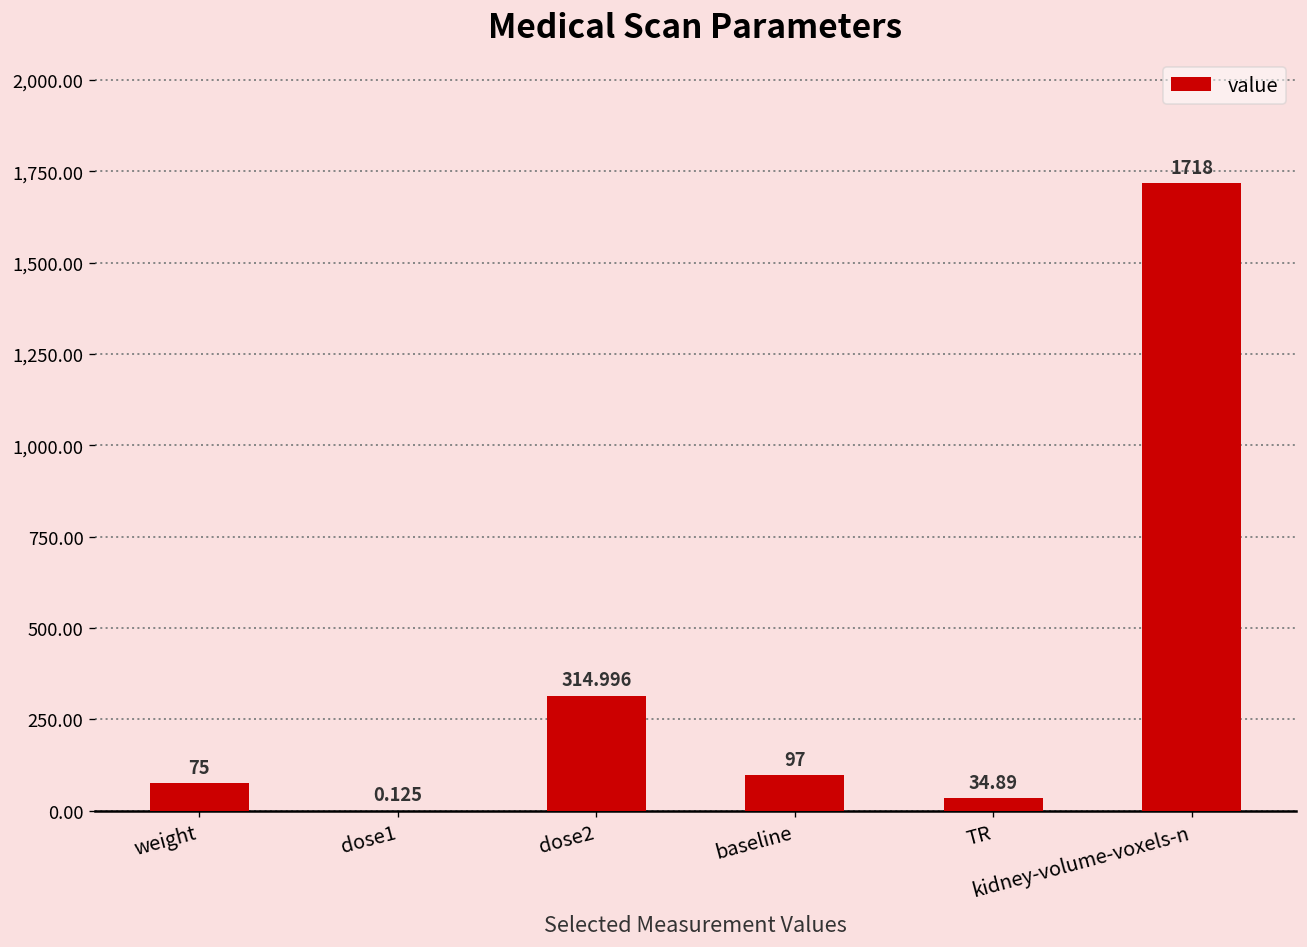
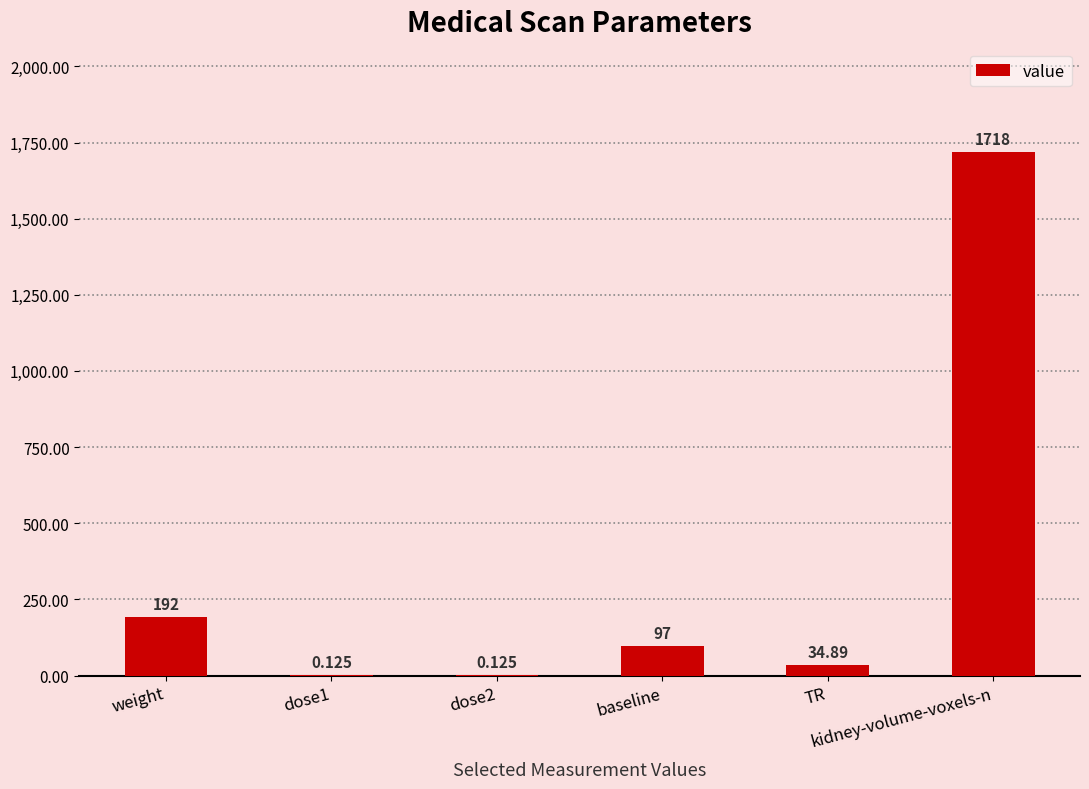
weight: 75 -> 192
dose2: 314.996 -> 0.125
